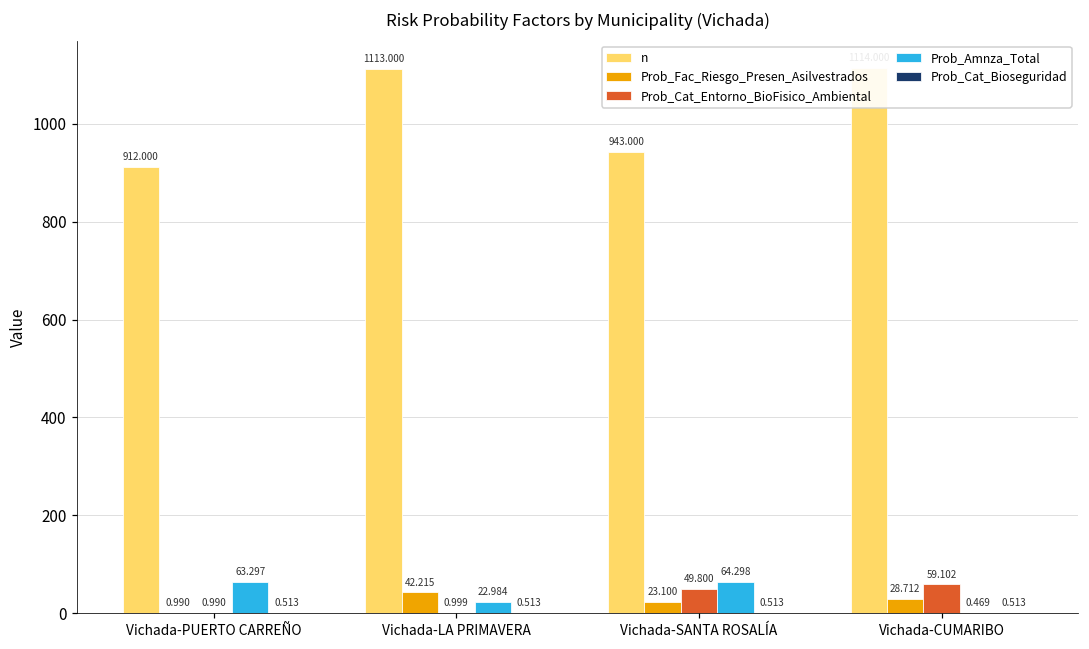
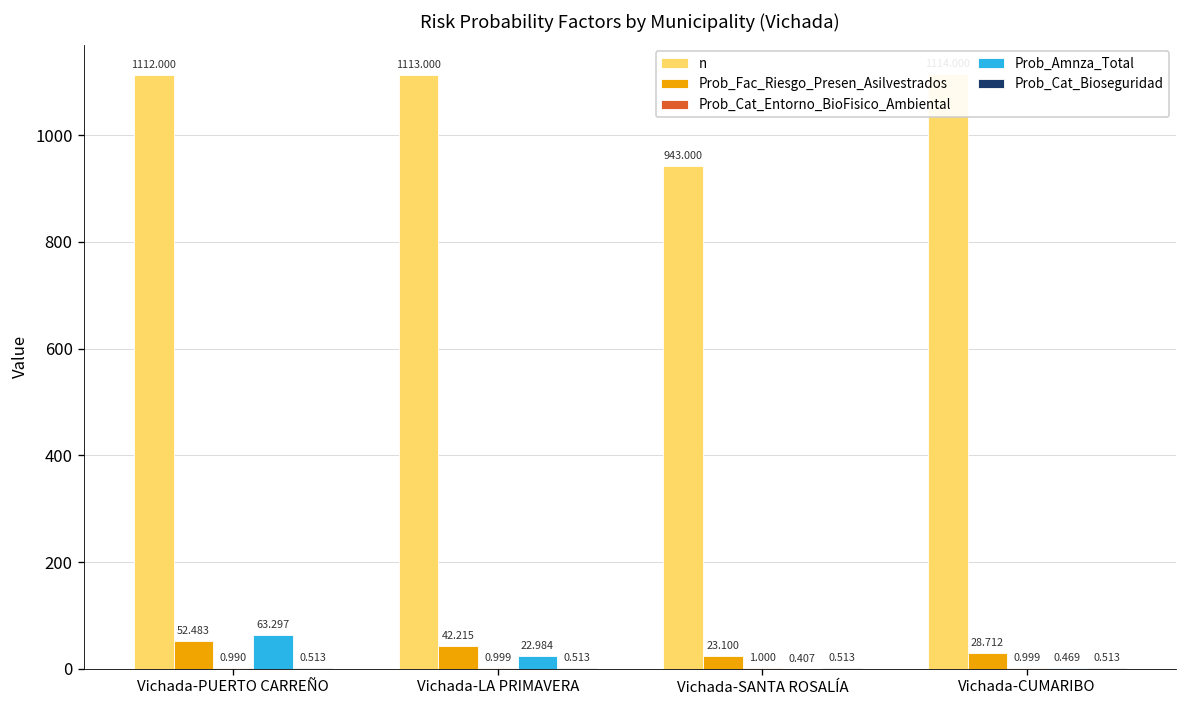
n, Vichada-PUERTO CARREÑO: 912.000 -> 1112.000
Prob_Fac_Riesgo_Presen_Asilvestrados, Vichada-PUERTO CARREÑO: 0.990 -> 52.483
Prob_Cat_Entorno_BioFisico_Ambiental, Vichada-SANTA ROSALÍA: 49.800 -> 1.000
Prob_Amnza_Total, Vichada-SANTA ROSALÍA: 64.298 -> 0.407
Prob_Cat_Entorno_BioFisico_Ambiental, Vichada-CUMARIBO: 59.102 -> 0.999
